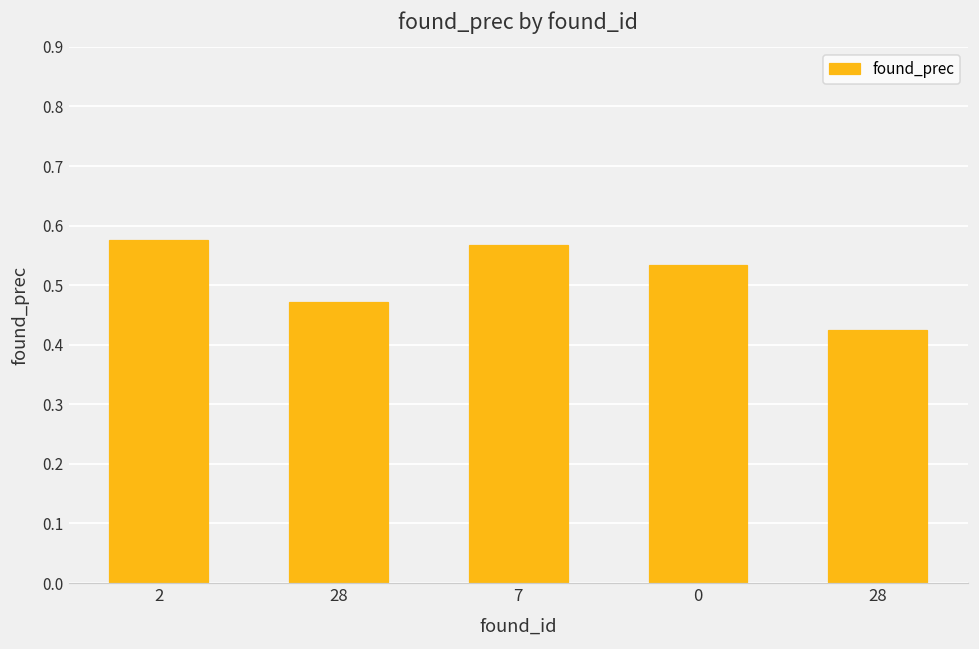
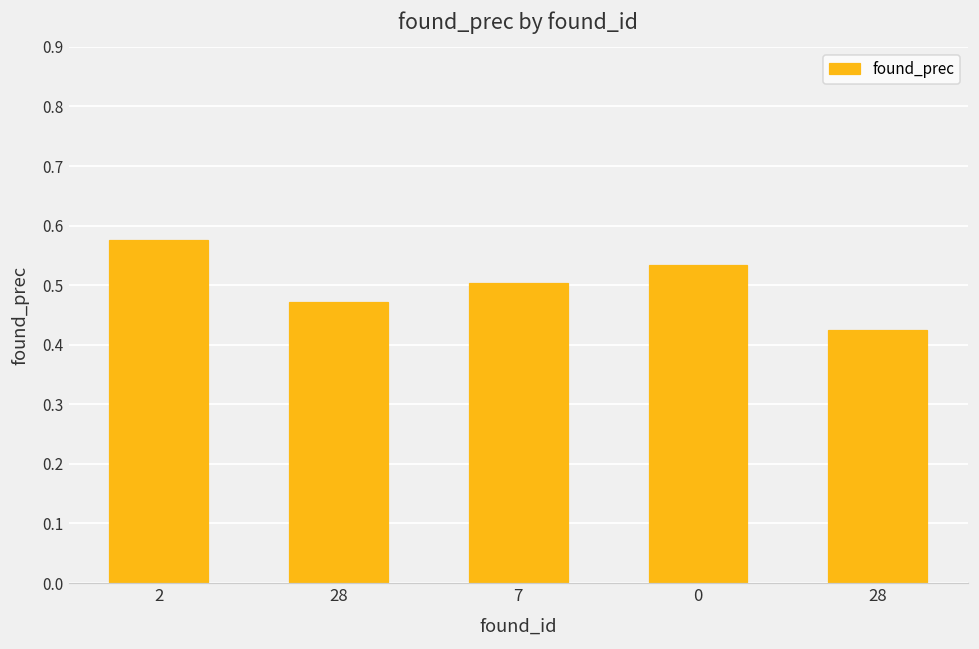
7: 0.57 -> 0.50
